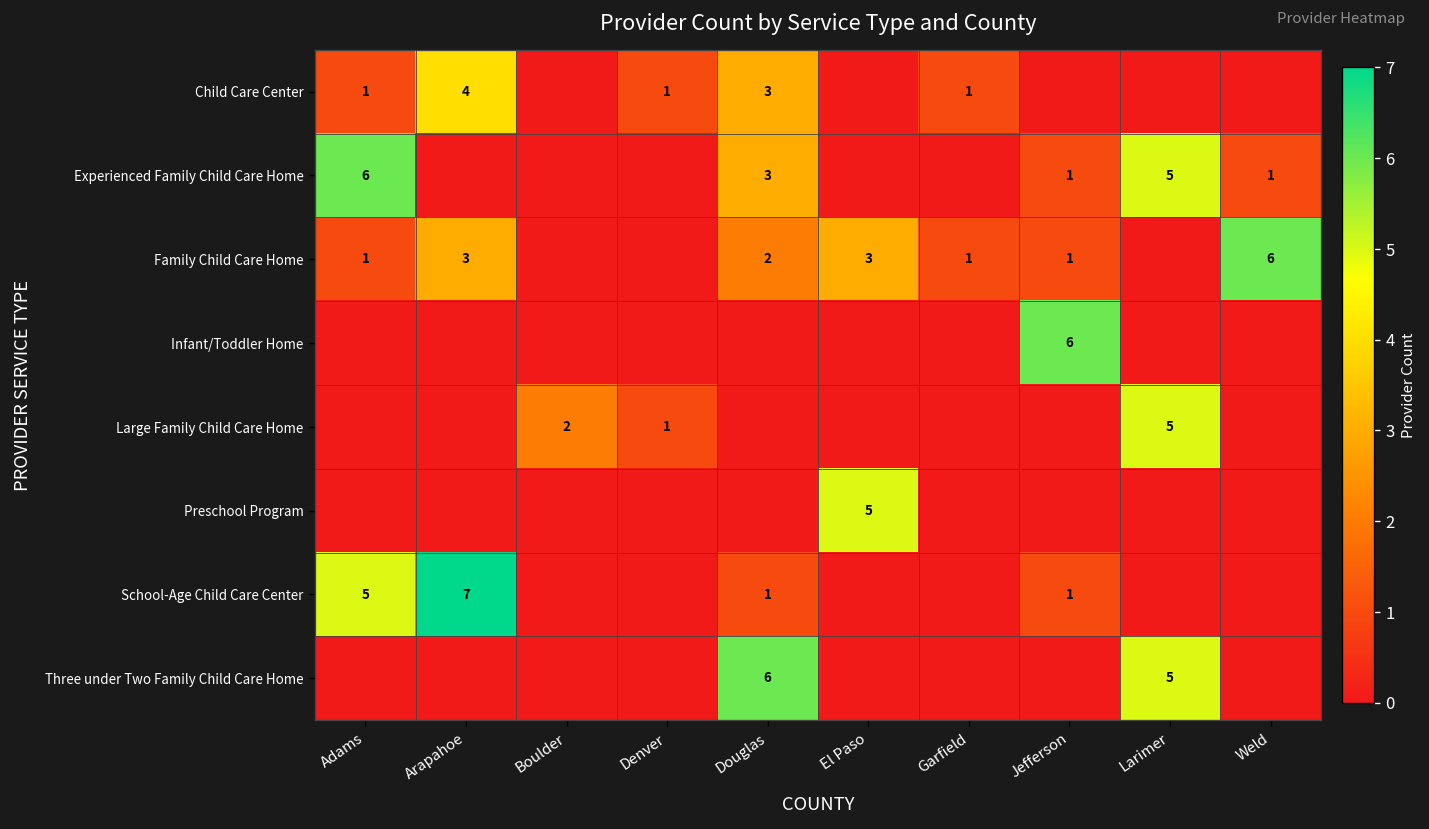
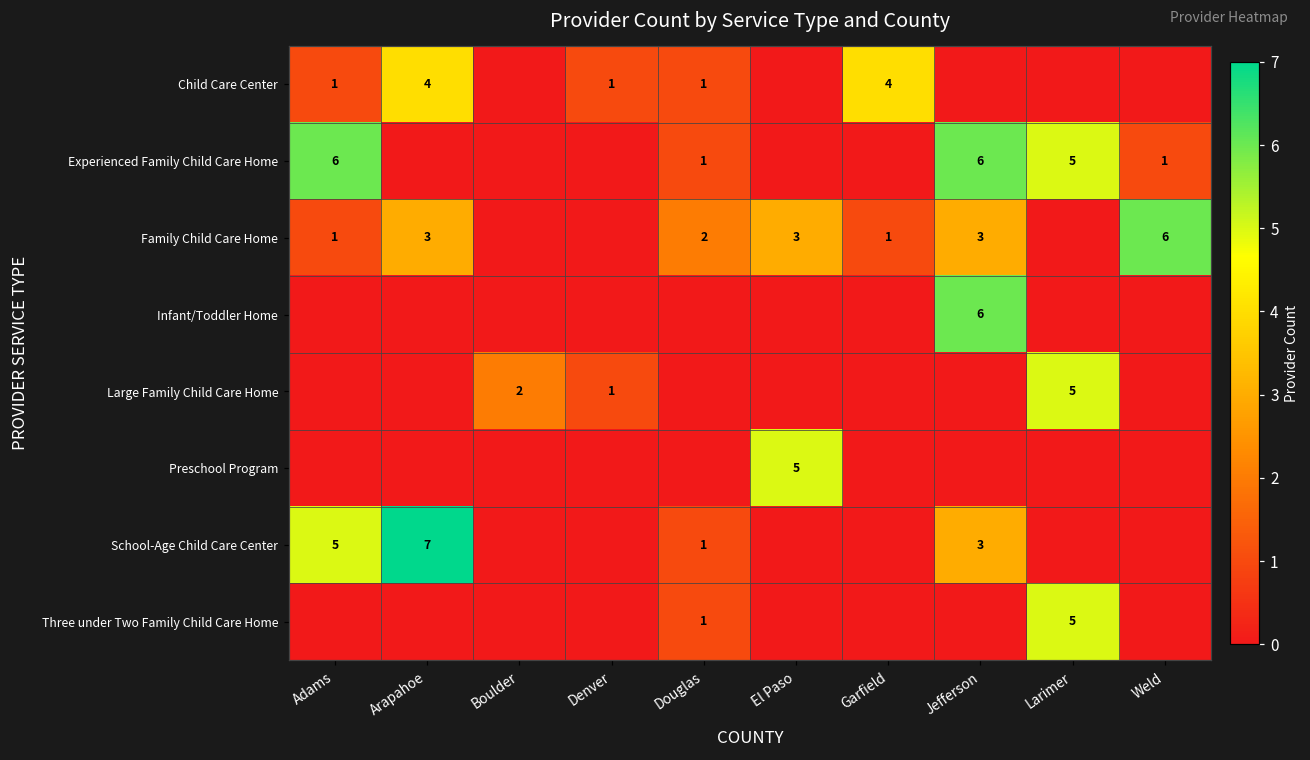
Child Care Center, Douglas: 3 -> 1
Child Care Center, Garfield: 1 -> 4
Experienced Family Child Care Home, Douglas: 3 -> 1
Experienced Family Child Care Home, Jefferson: 1 -> 6
Family Child Care Home, Jefferson: 1 -> 3
School-Age Child Care Center, Jefferson: 1 -> 3
Three under Two Family Child Care Home, Douglas: 6 -> 1
